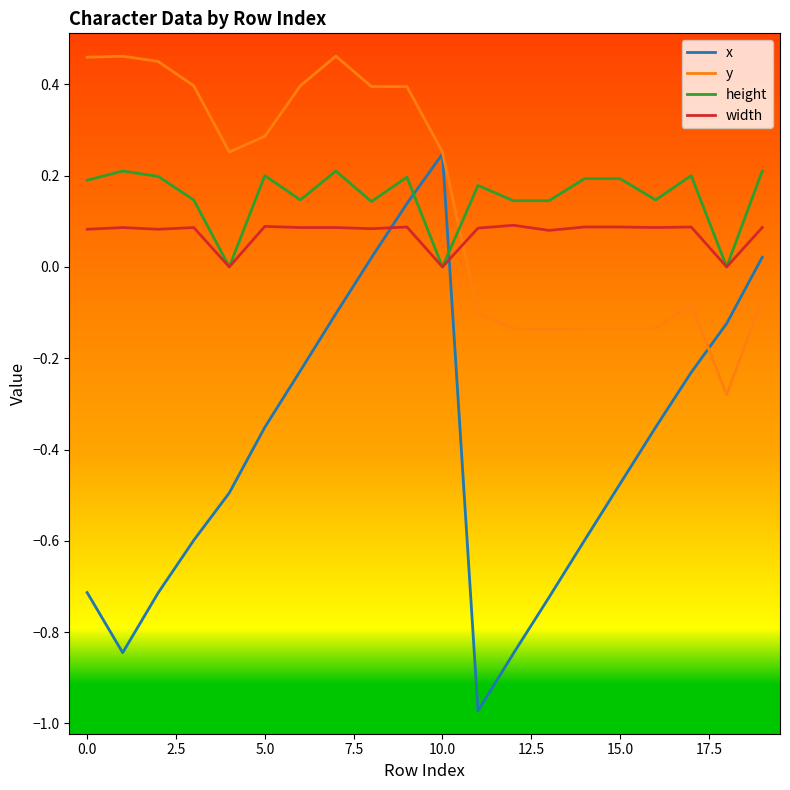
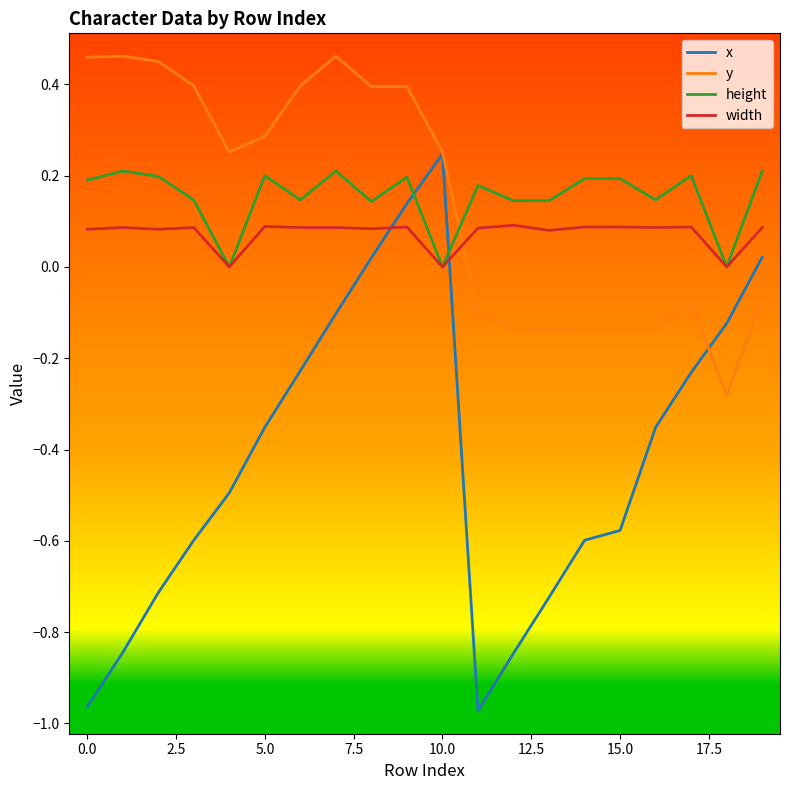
x, 0.0: -0.71 -> -0.96
x, 15.0: -0.48 -> -0.58
